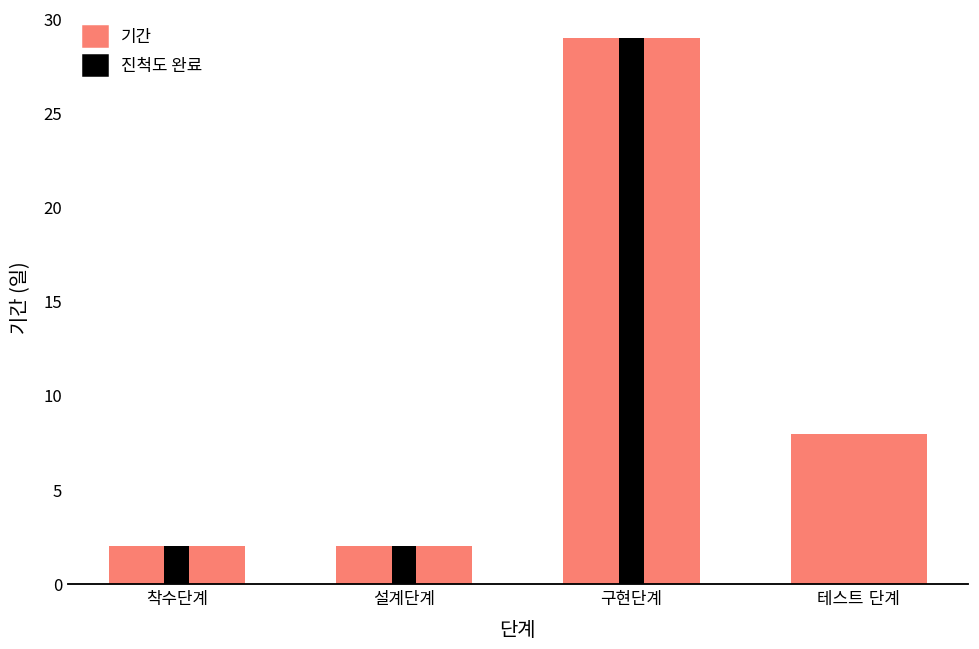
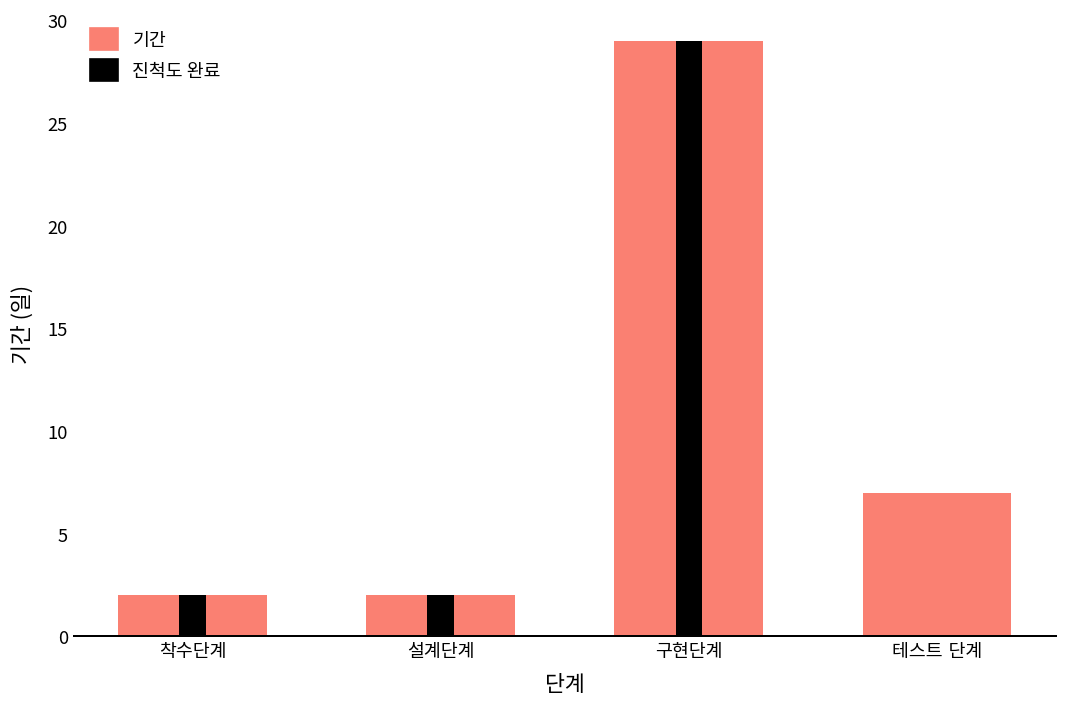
기간, 테스트 단계: 8 -> 7
